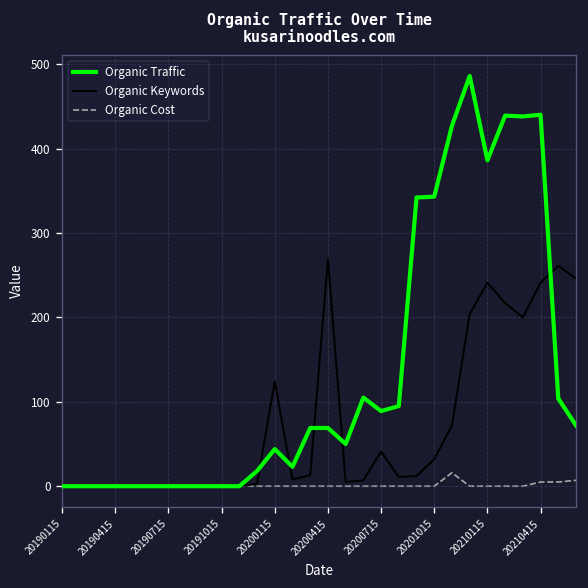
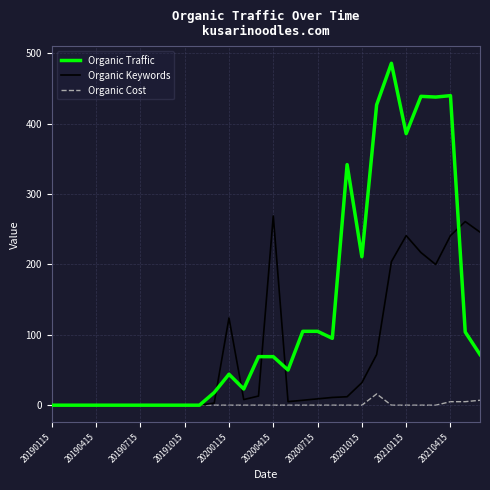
Organic Traffic, 20200715: 90 -> 110
Organic Keywords, 20200715: 40 -> 10
Organic Traffic, 20201015: 340 -> 210
